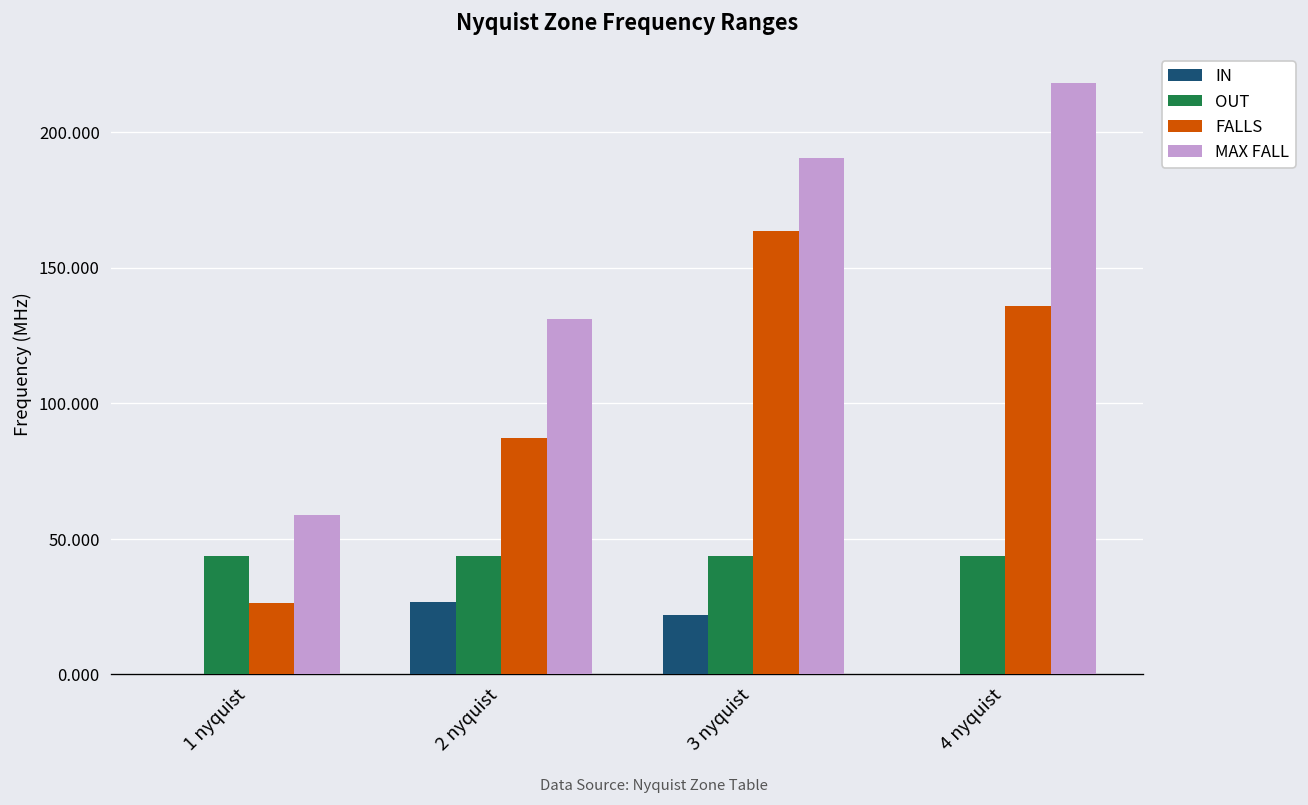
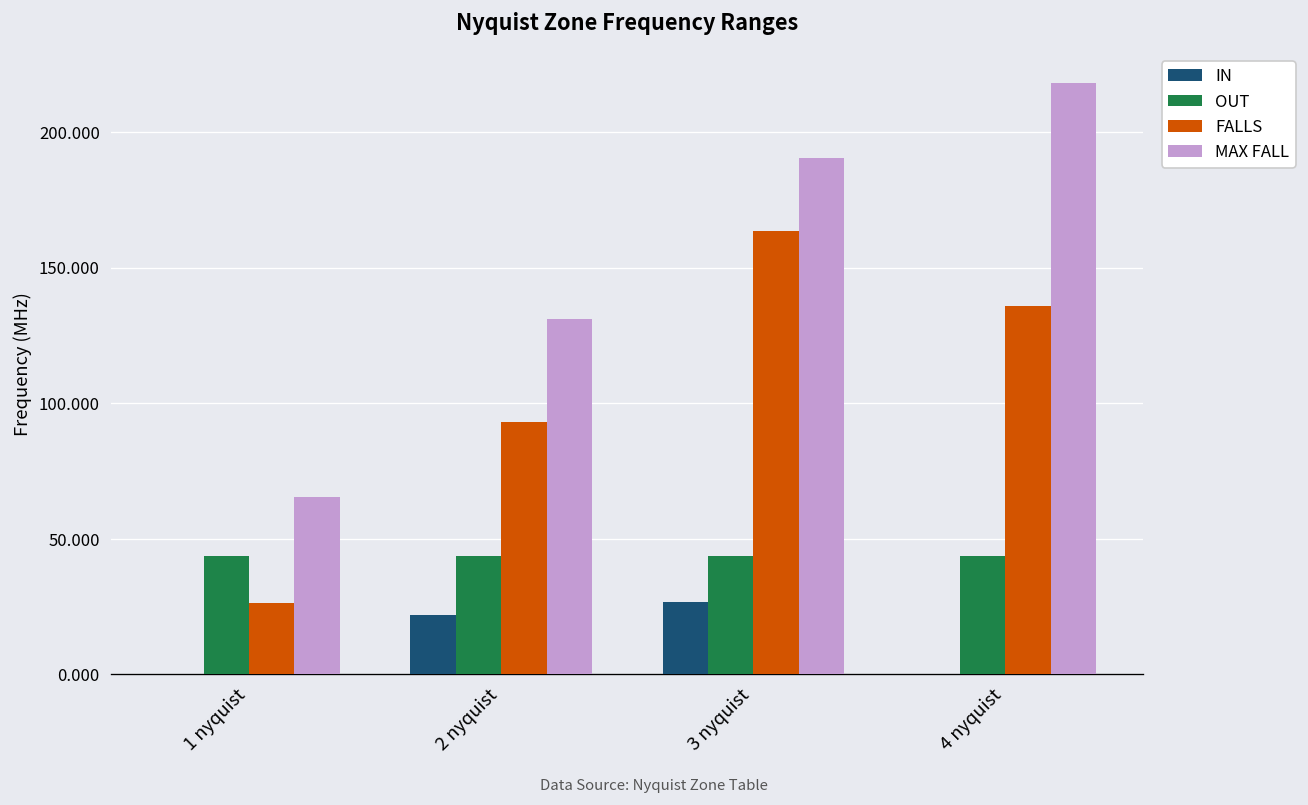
MAX FALL, 1 nyquist: 59 -> 65
IN, 2 nyquist: 27 -> 22
FALLS, 2 nyquist: 87 -> 93
IN, 3 nyquist: 22 -> 27
